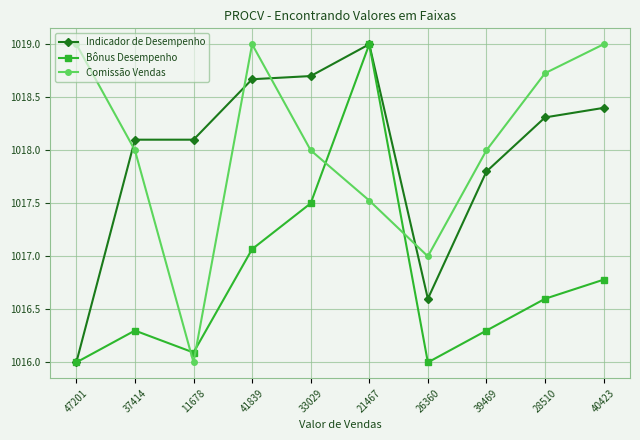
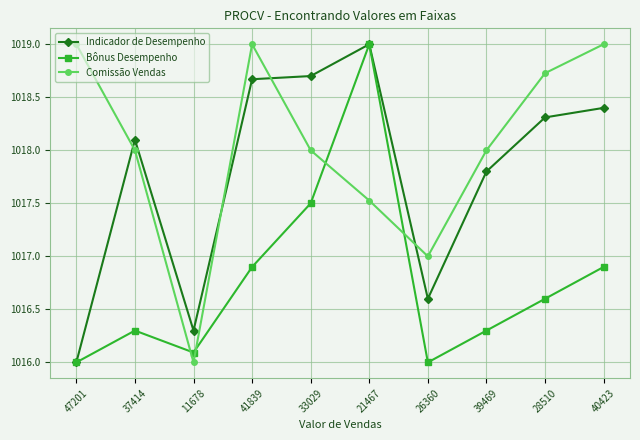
Indicador de Desempenho, 11678: 1018.10 -> 1016.30
Bônus Desempenho, 41839: 1017.07 -> 1016.90
Bônus Desempenho, 40423: 1016.78 -> 1016.90
